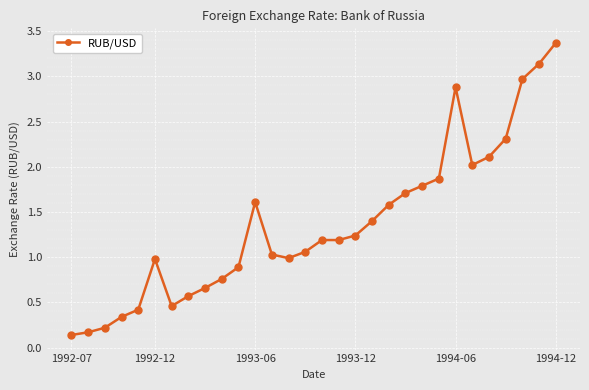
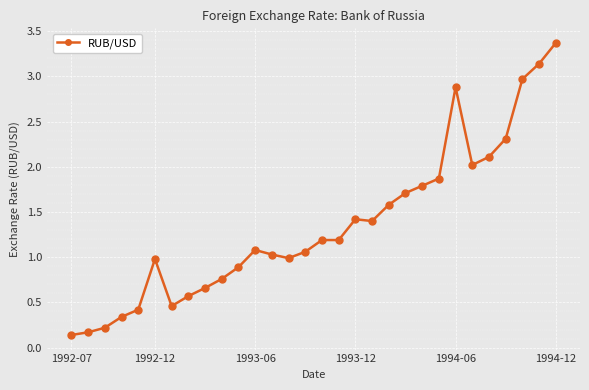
1993-06: 1.6 -> 1.1
1993-12: 1.2 -> 1.4
